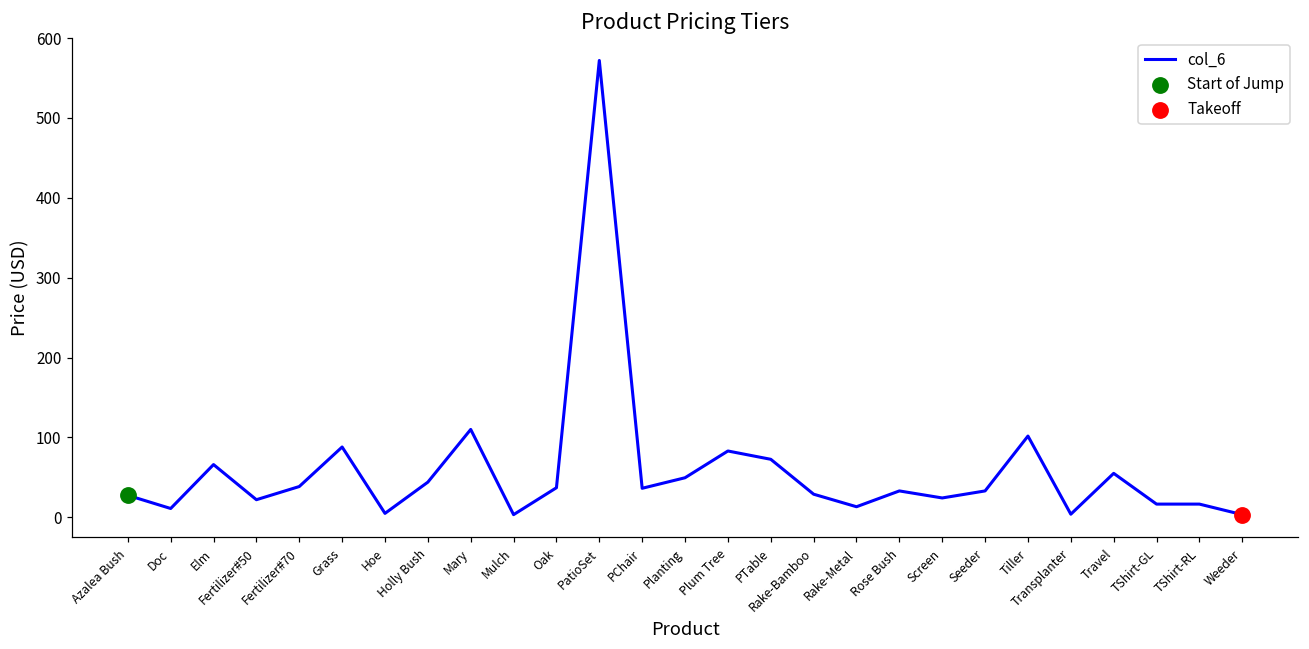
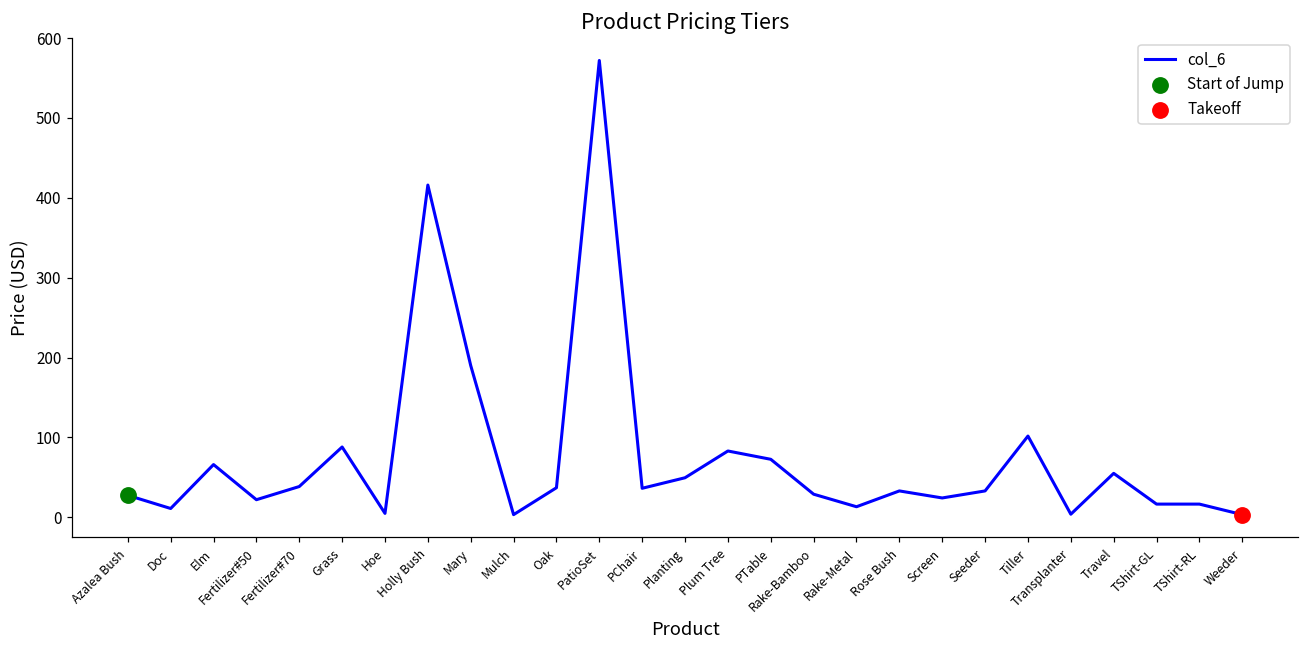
col_6, Holly Bush: 40 -> 420
col_6, Mary: 110 -> 190
